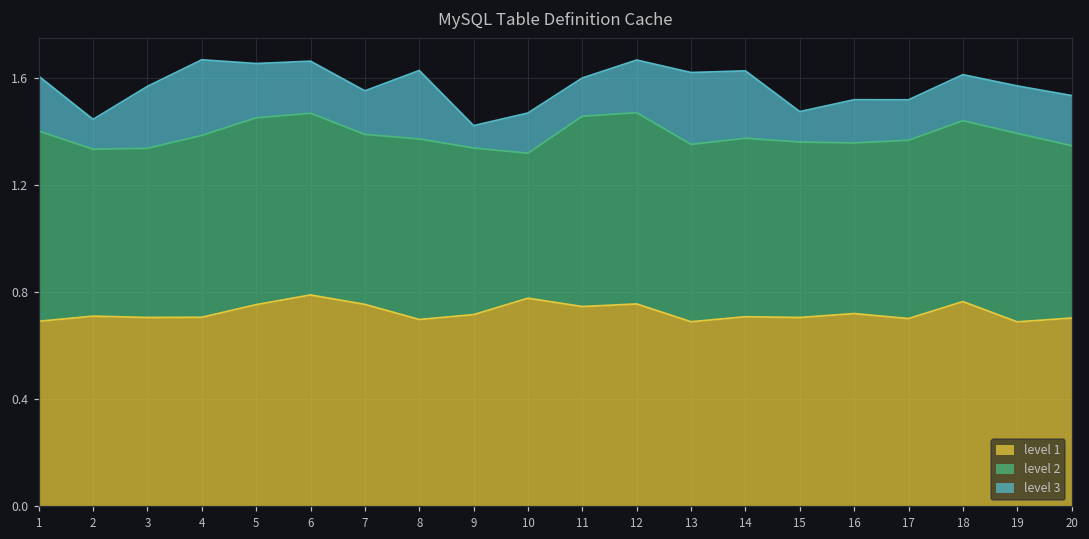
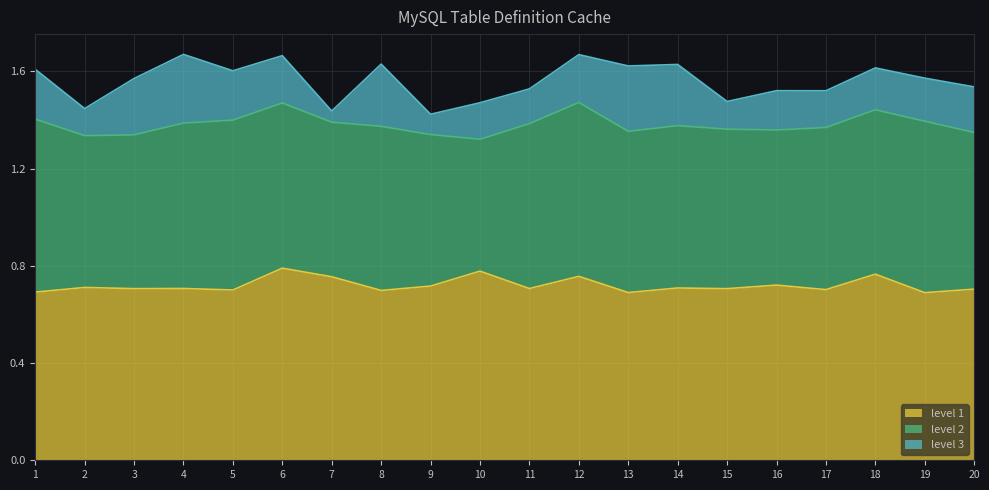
level 1, 5: 0.75 -> 0.70
level 3, 7: 0.16 -> 0.05
level 1, 11: 0.75 -> 0.71
level 2, 11: 0.71 -> 0.68
